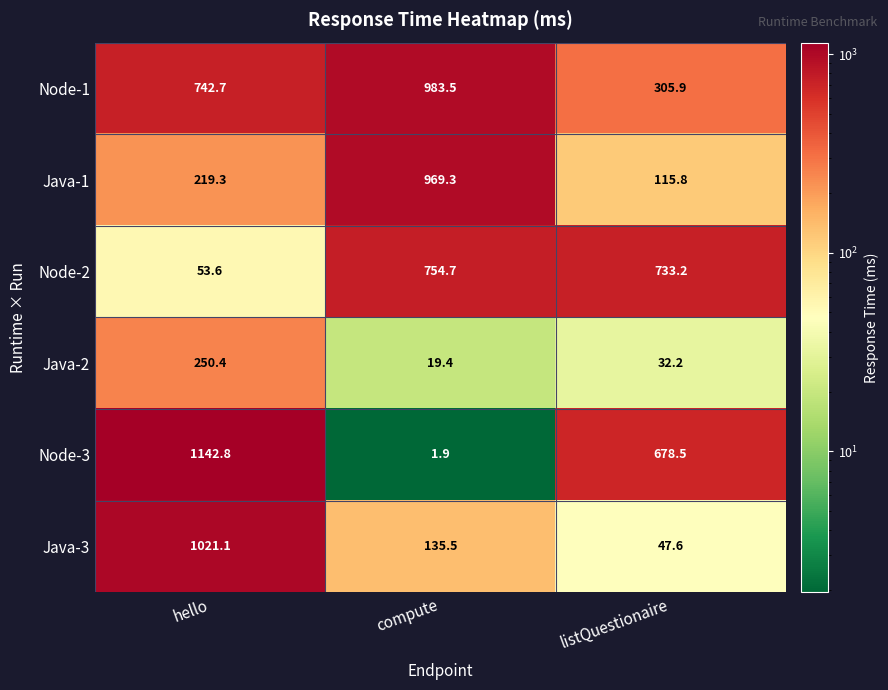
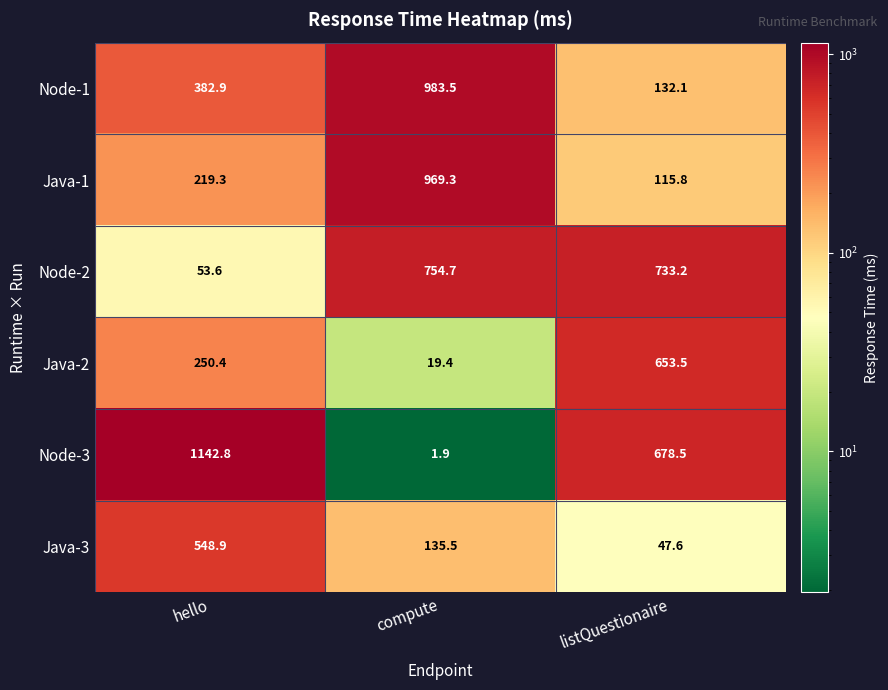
Node-1, hello: 742.7 -> 382.9
Node-1, listQuestionaire: 305.9 -> 132.1
Java-2, listQuestionaire: 32.2 -> 653.5
Java-3, hello: 1021.1 -> 548.9
